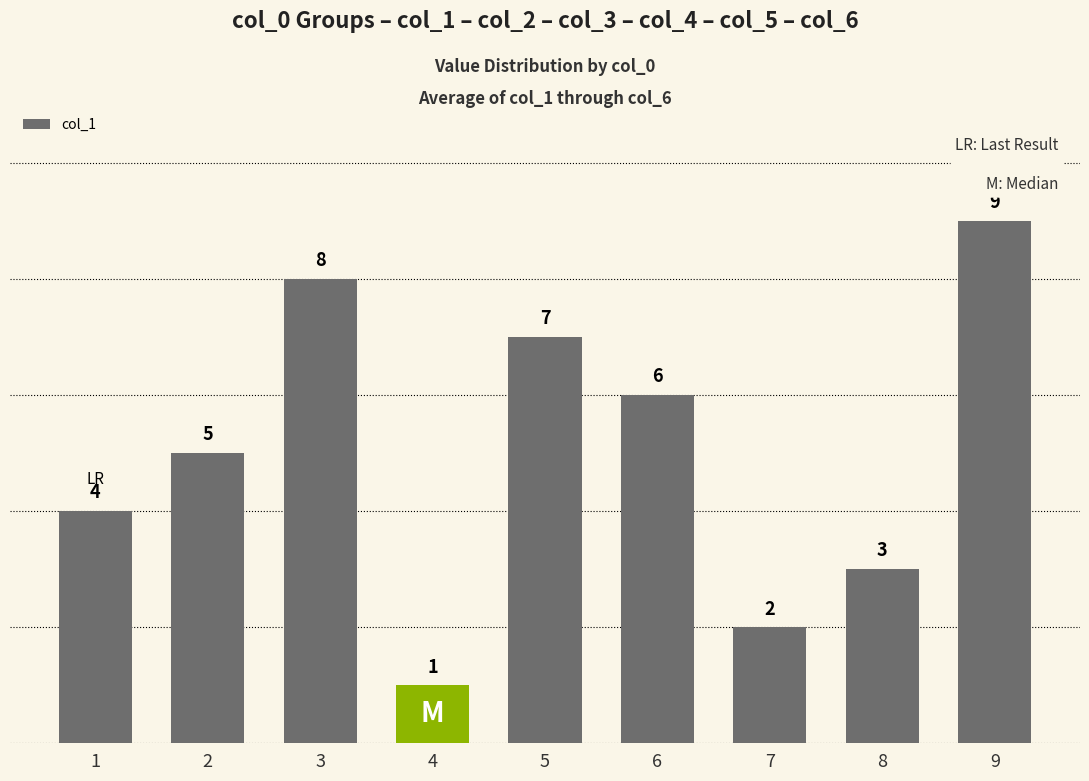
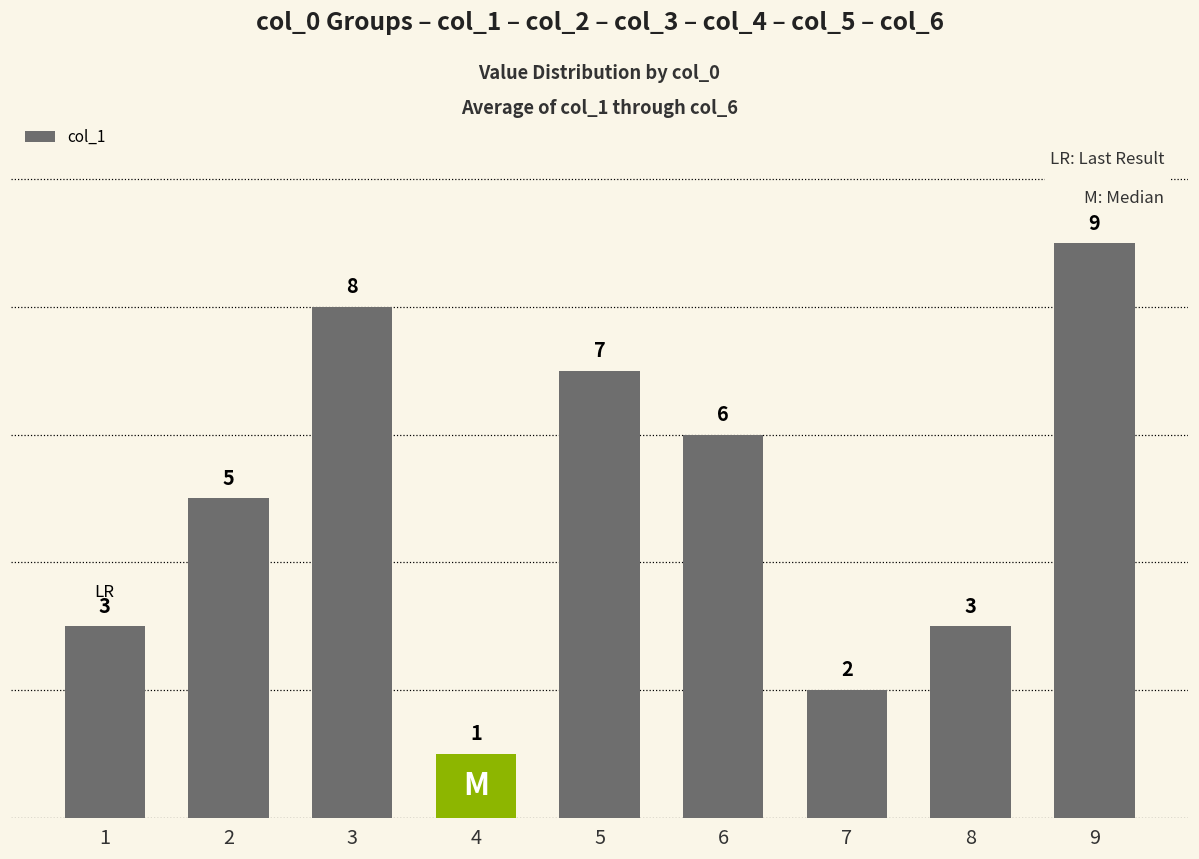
1: 4 -> 3
